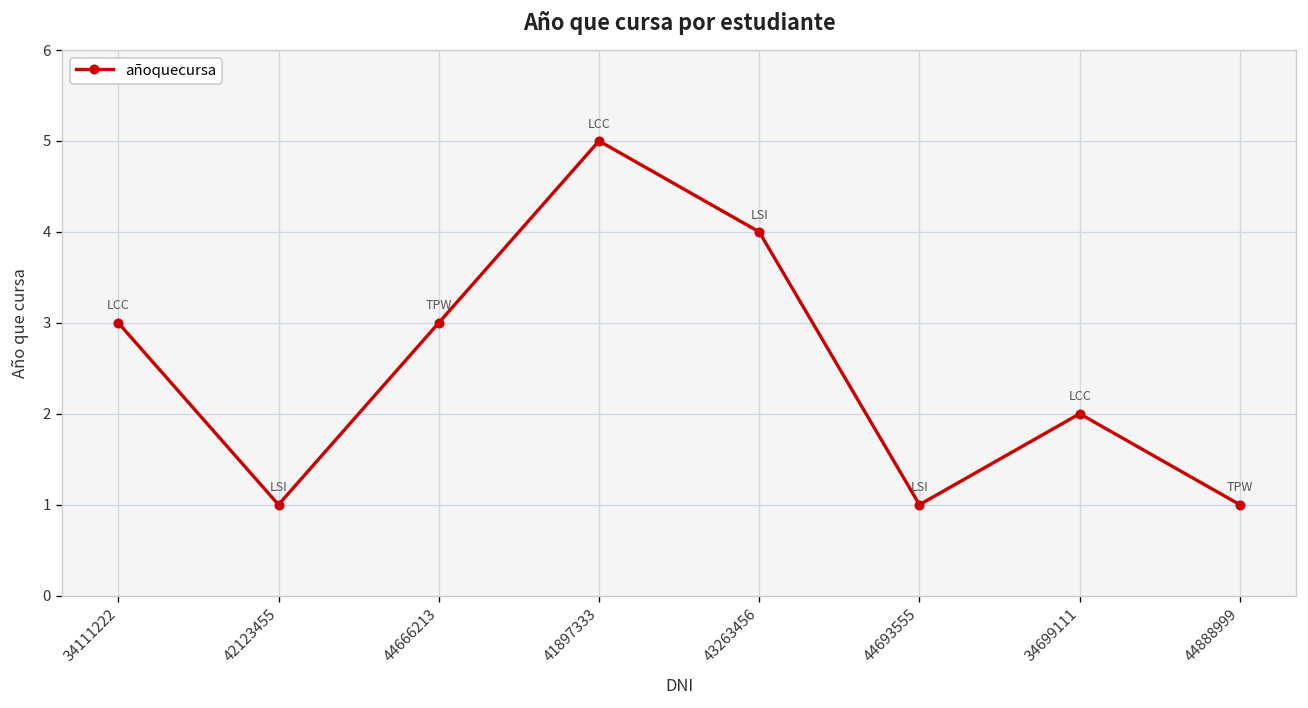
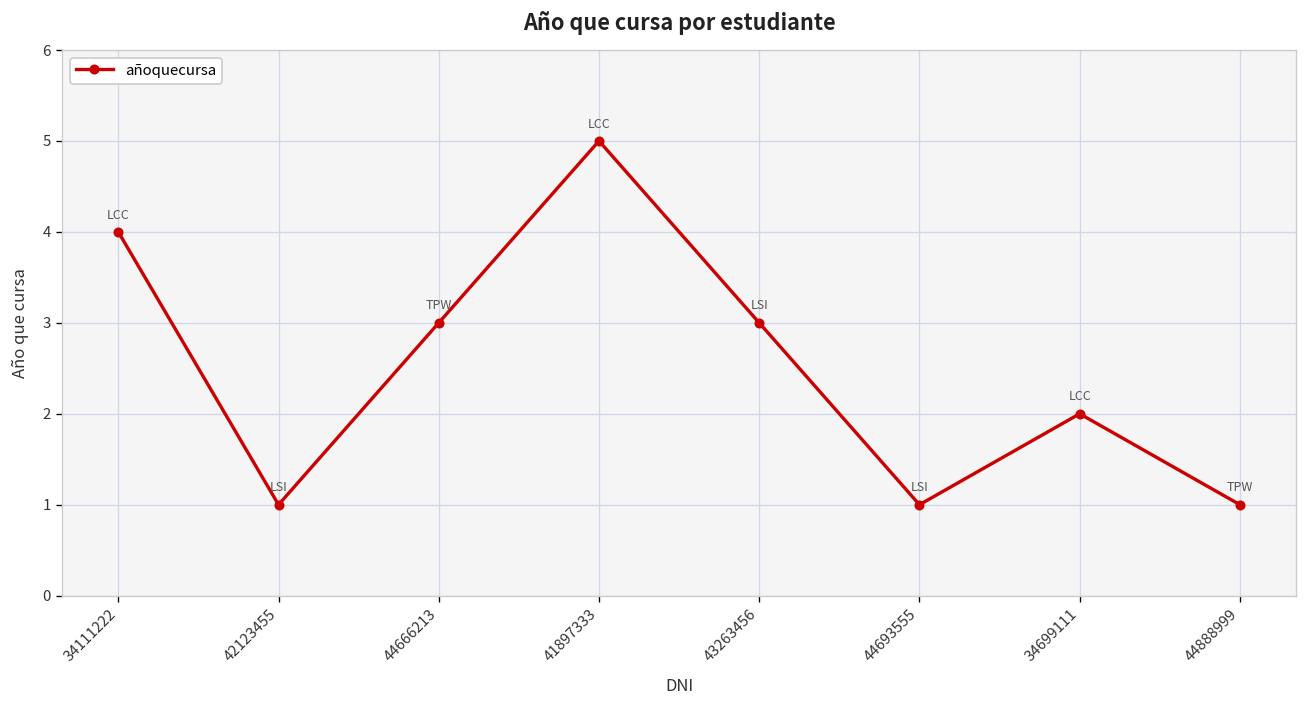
34111222: 3 -> 4
43263456: 4 -> 3
